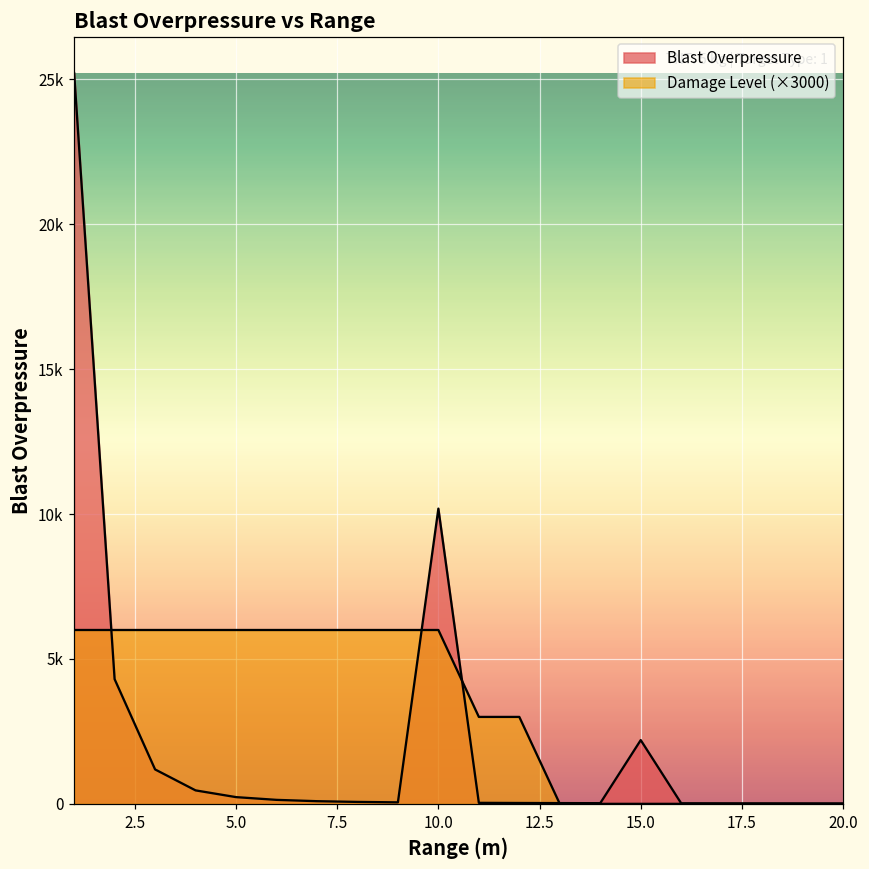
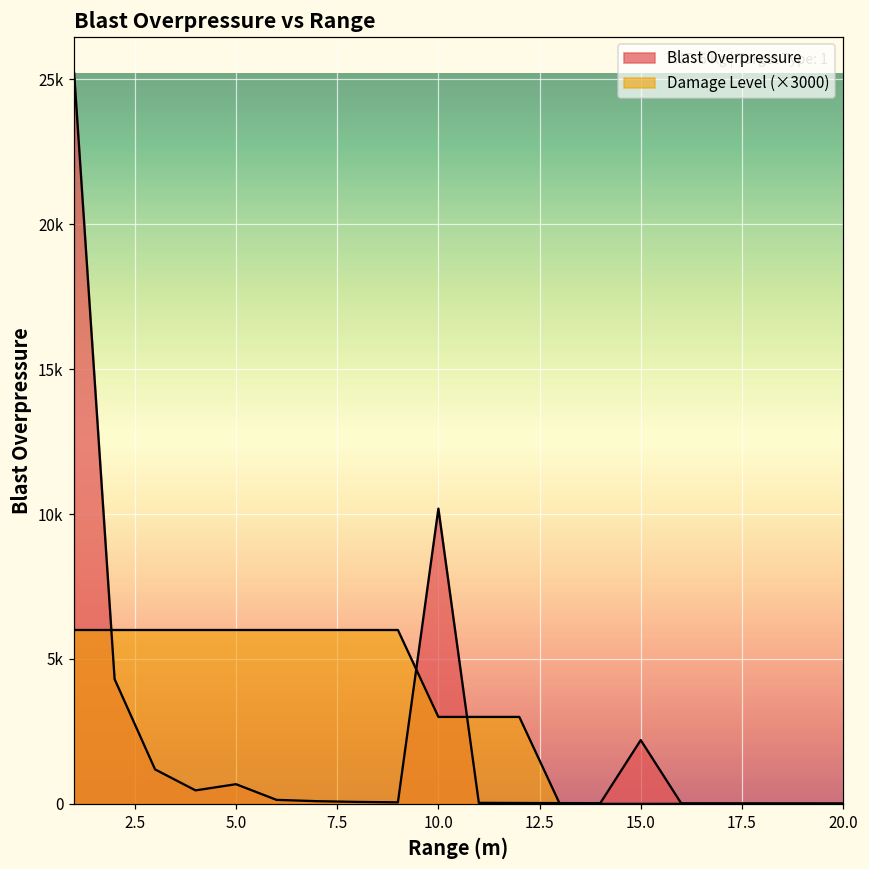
Blast Overpressure, 5.0: 200 -> 700
Damage Level (×3000), 10.0: 6000 -> 3000
